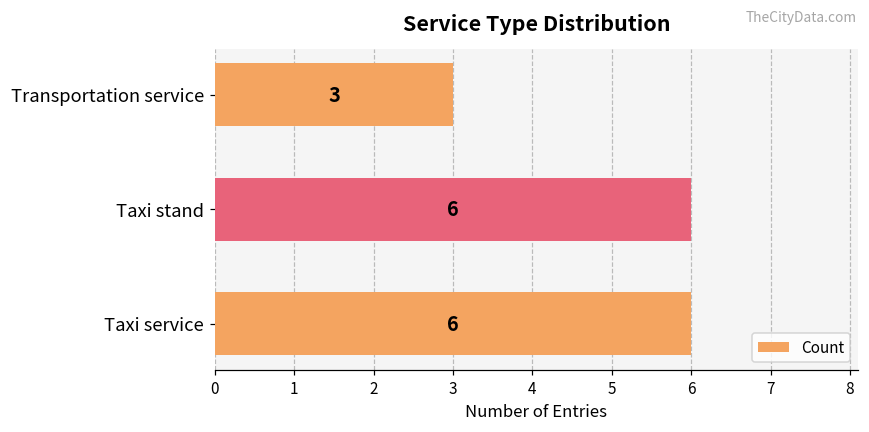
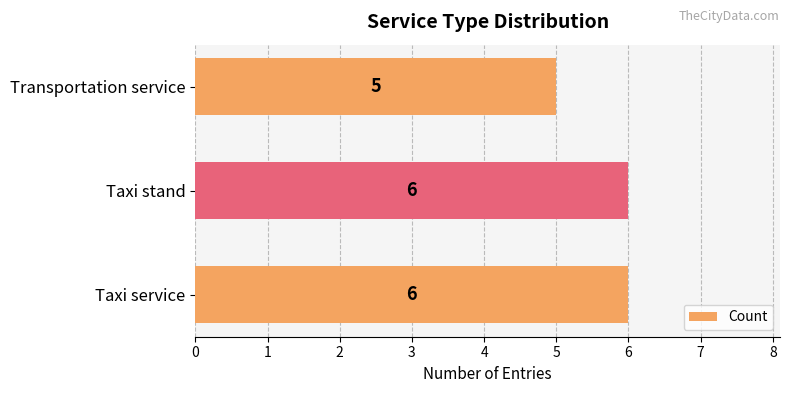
Transportation service: 3 -> 5
